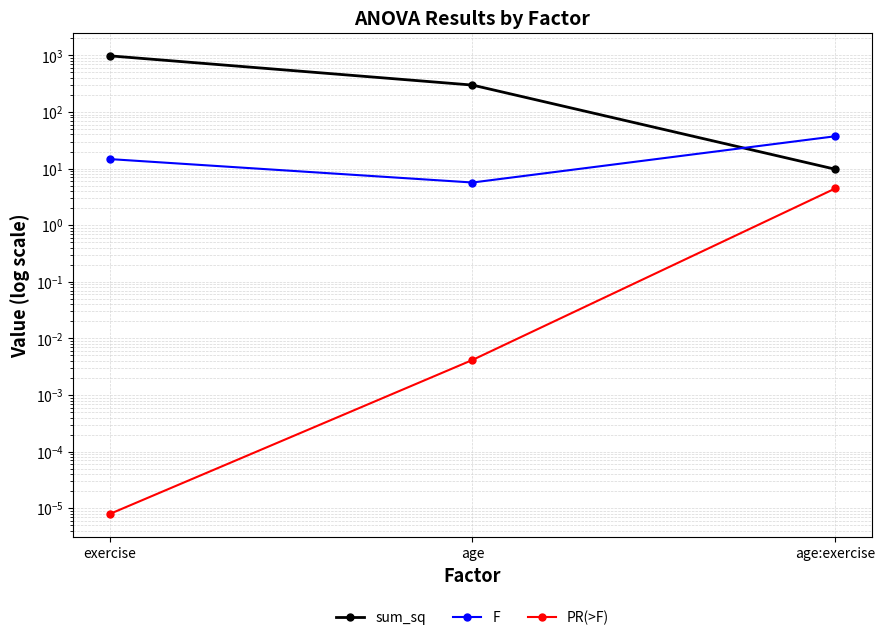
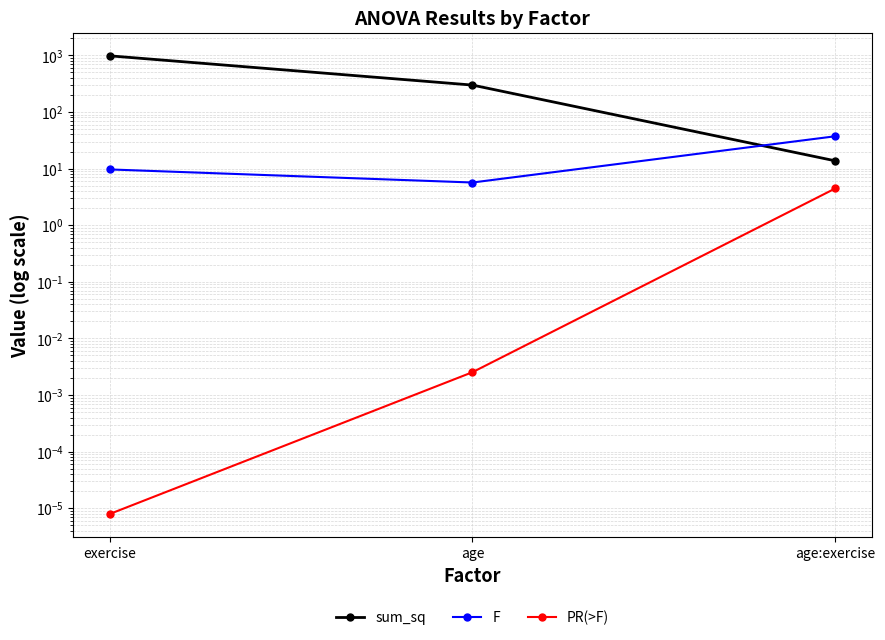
F, exercise: 15 -> 10
PR(>F), age: 0.004 -> 0.003
sum_sq, age:exercise: 10 -> 14
